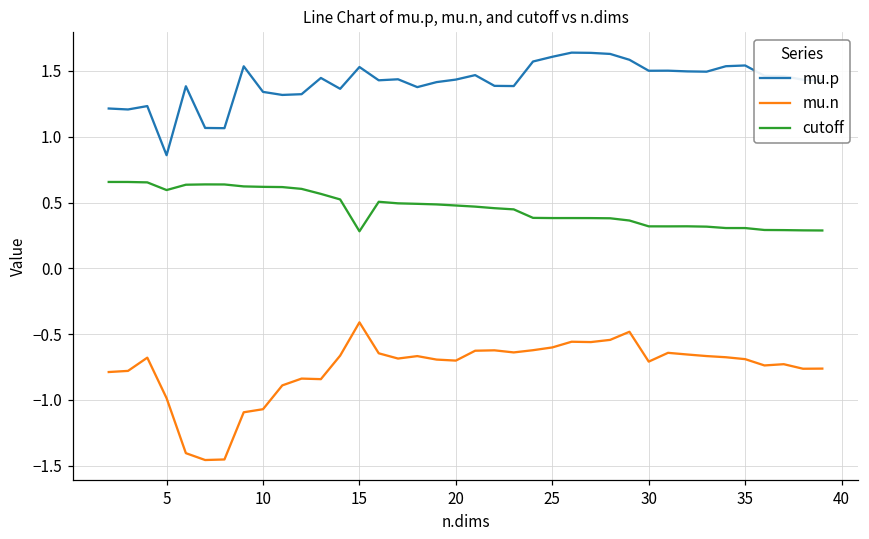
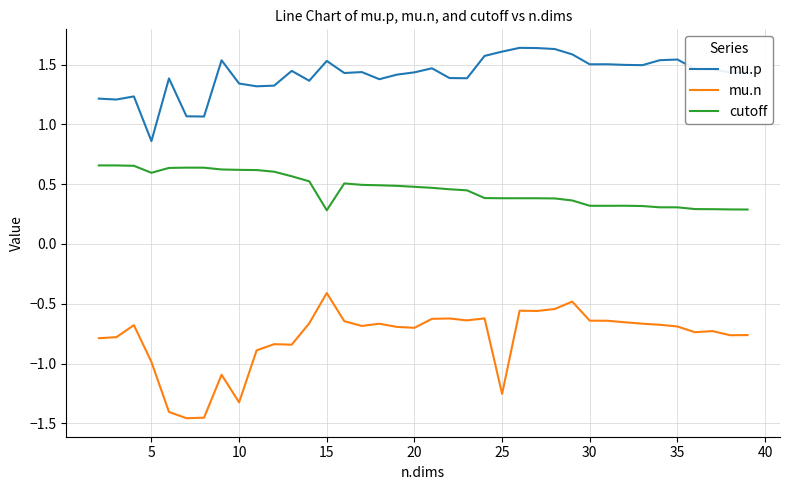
mu.n, 10: -1.07 -> -1.32
mu.n, 25: -0.60 -> -1.25
mu.n, 30: -0.71 -> -0.64
